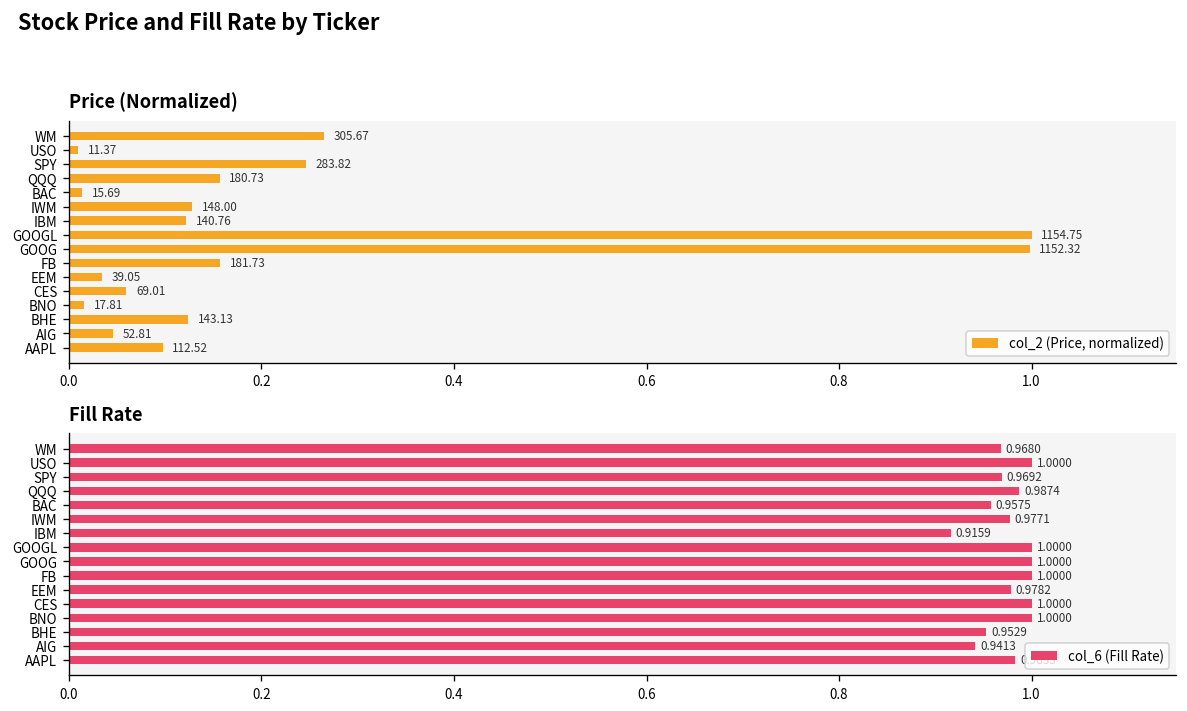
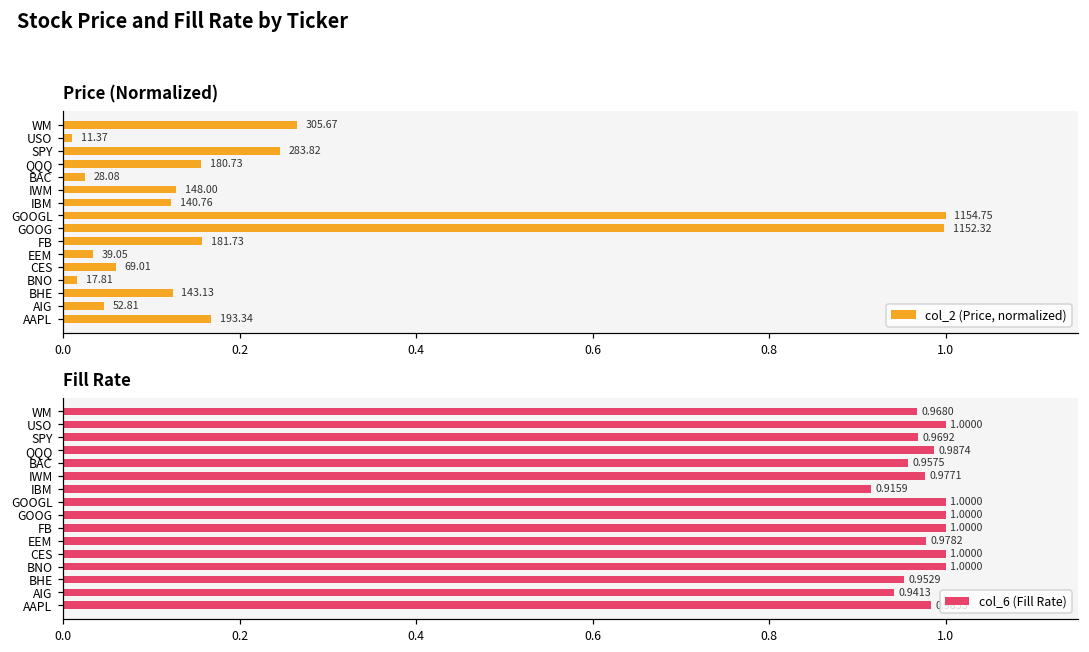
Price (Normalized), BAC: 15.69 -> 28.08
Price (Normalized), AAPL: 112.52 -> 193.34
